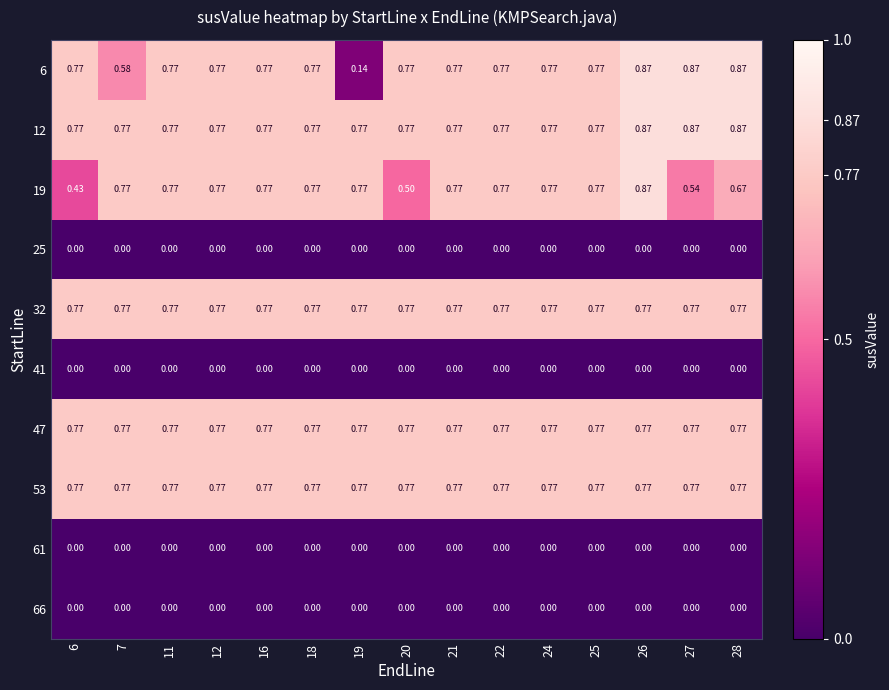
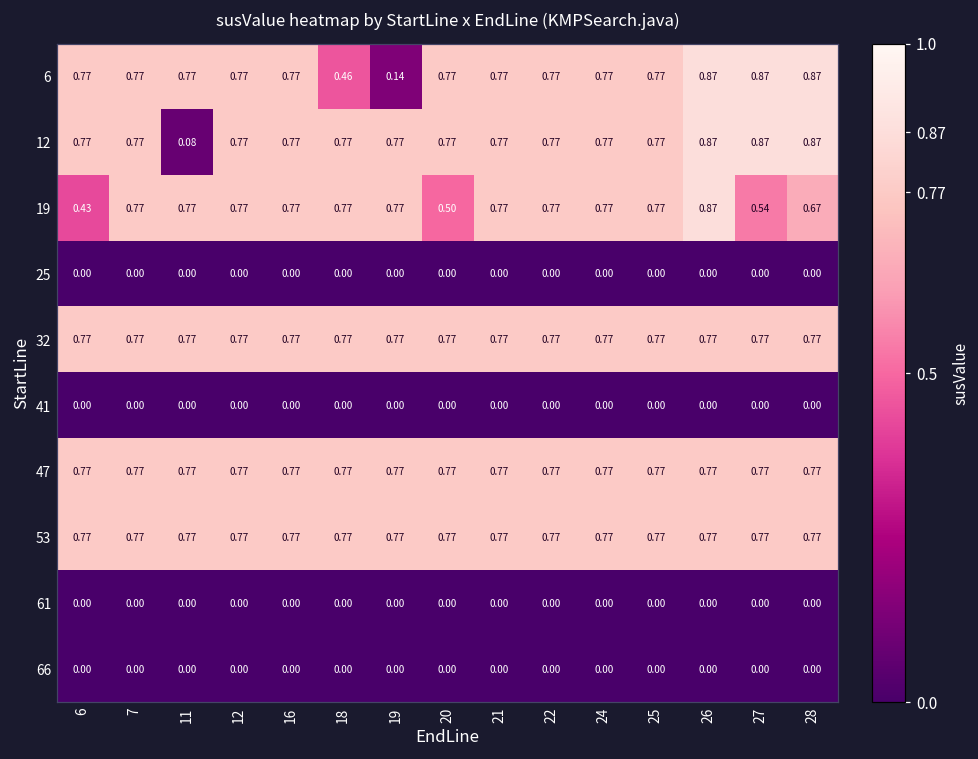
6, 7: 0.58 -> 0.77
6, 18: 0.77 -> 0.46
12, 11: 0.77 -> 0.08
